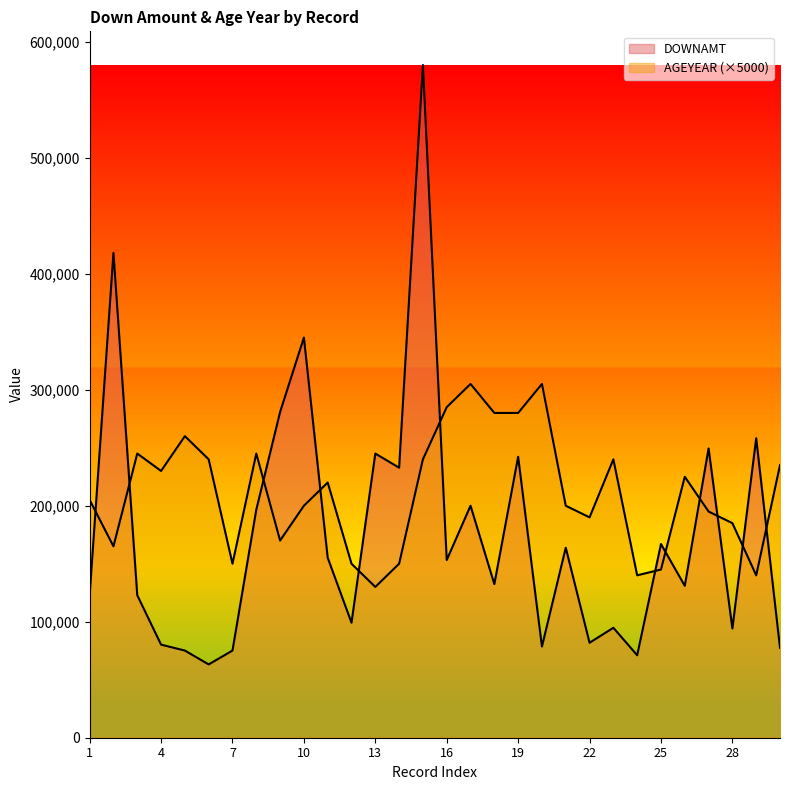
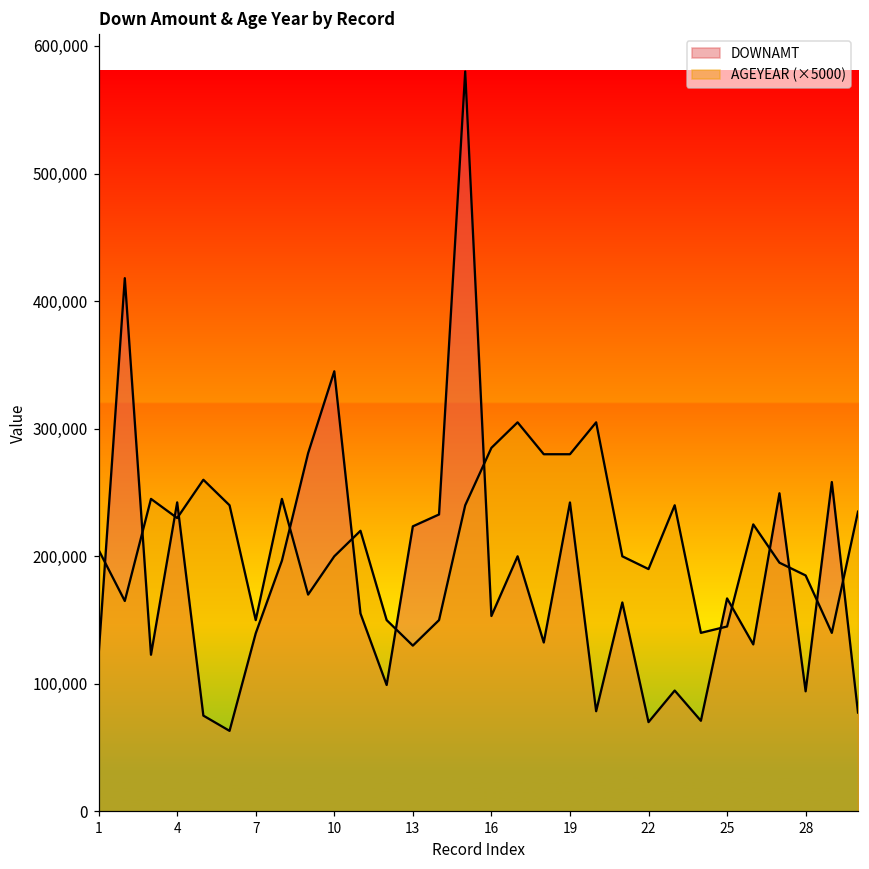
DOWNAMT, 4: 80,000 -> 242,000
DOWNAMT, 7: 75,000 -> 140,000
DOWNAMT, 13: 245,000 -> 223,000
DOWNAMT, 22: 82,000 -> 70,000
